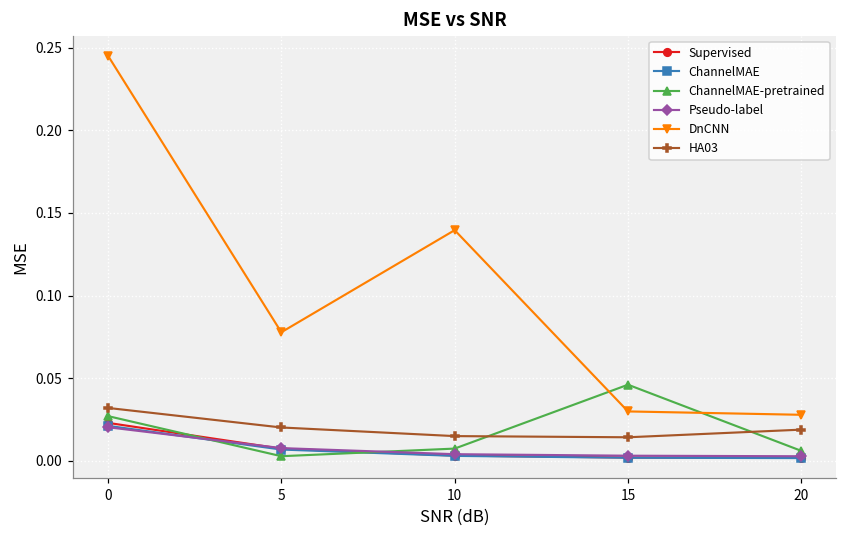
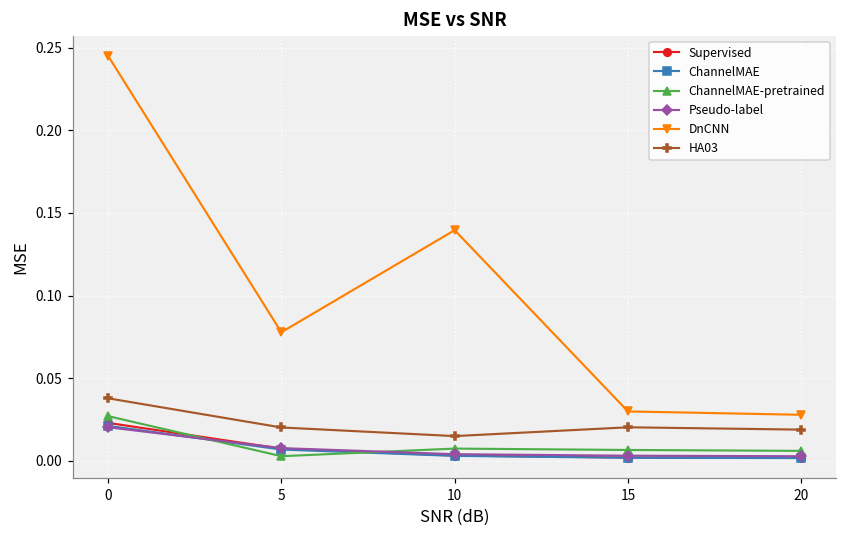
HA03, 0: 0.032 -> 0.038
ChannelMAE-pretrained, 15: 0.046 -> 0.007
HA03, 15: 0.014 -> 0.020
